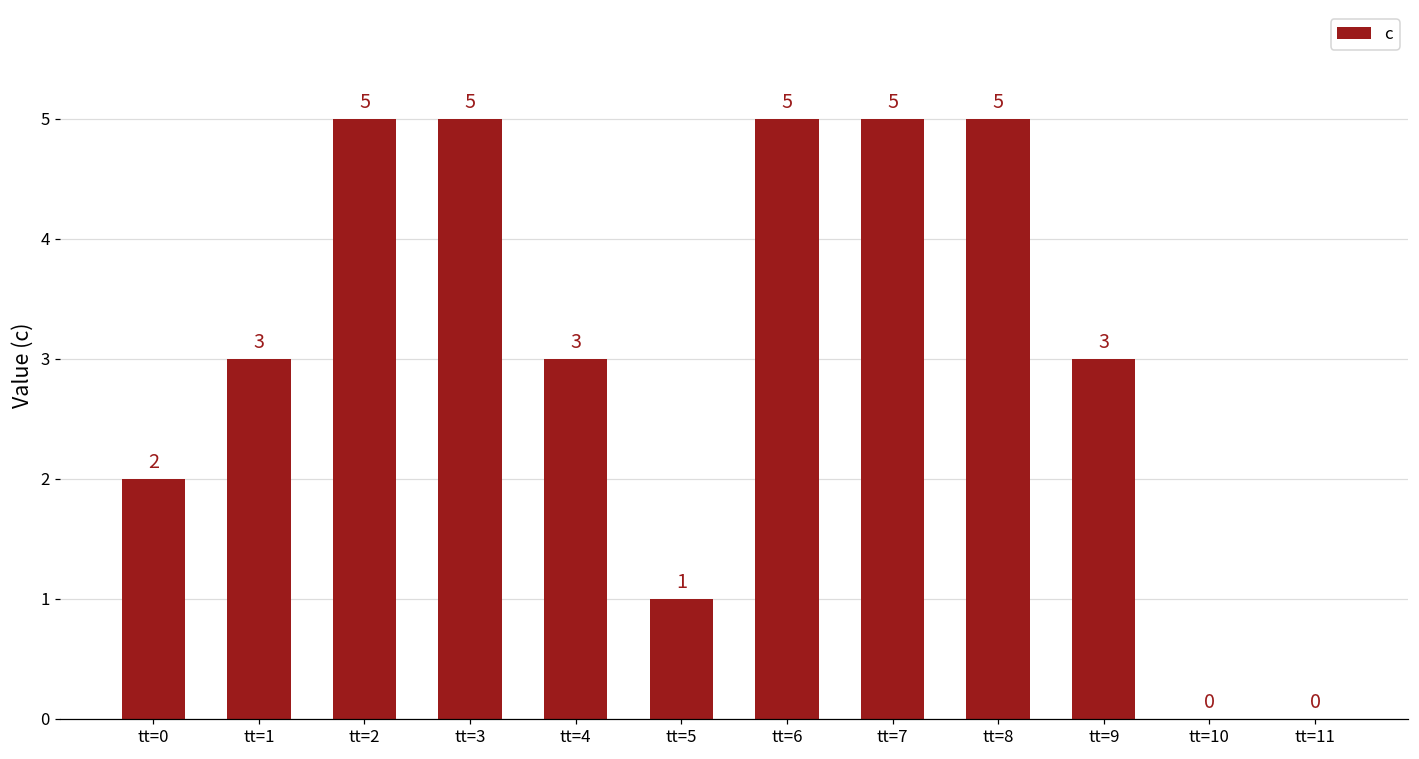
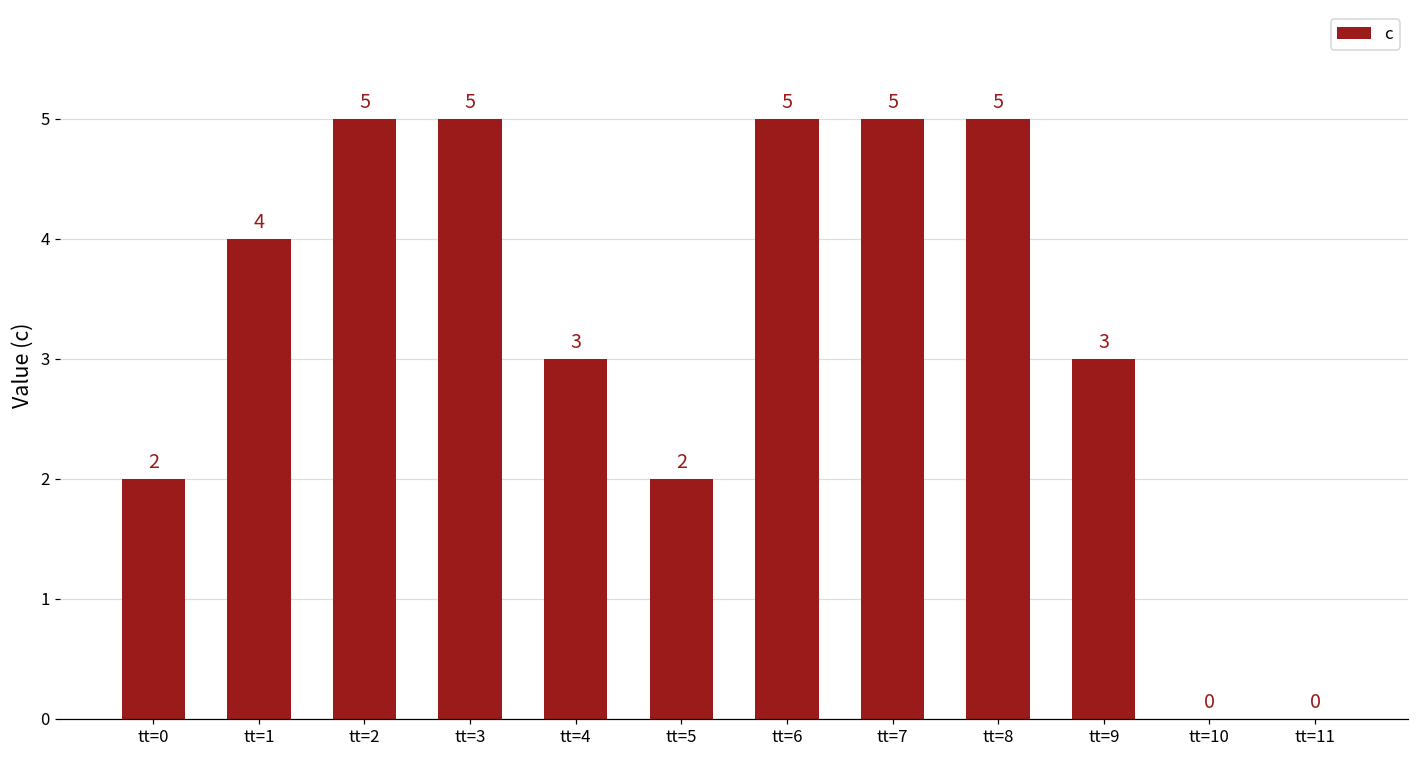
tt=1: 3 -> 4
tt=5: 1 -> 2
